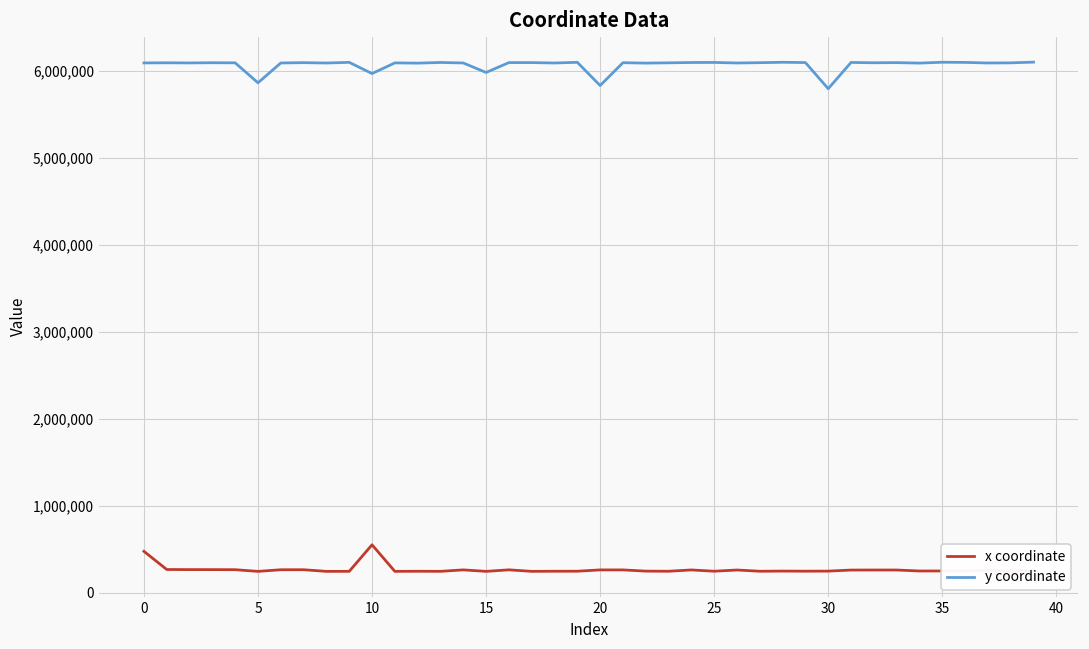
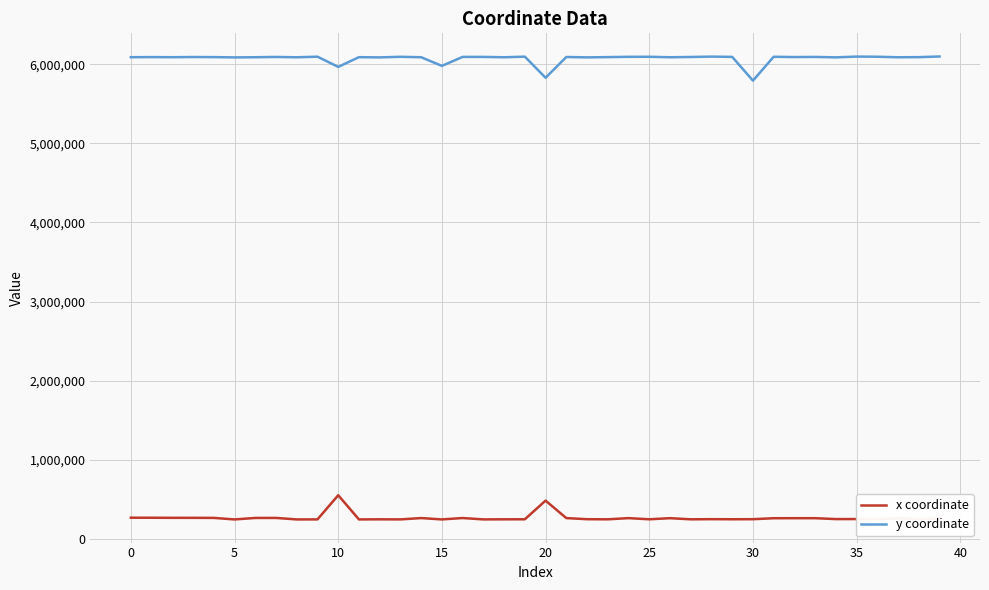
x coordinate, 0: 500,000 -> 300,000
y coordinate, 5: 5,900,000 -> 6,100,000
x coordinate, 20: 300,000 -> 500,000
